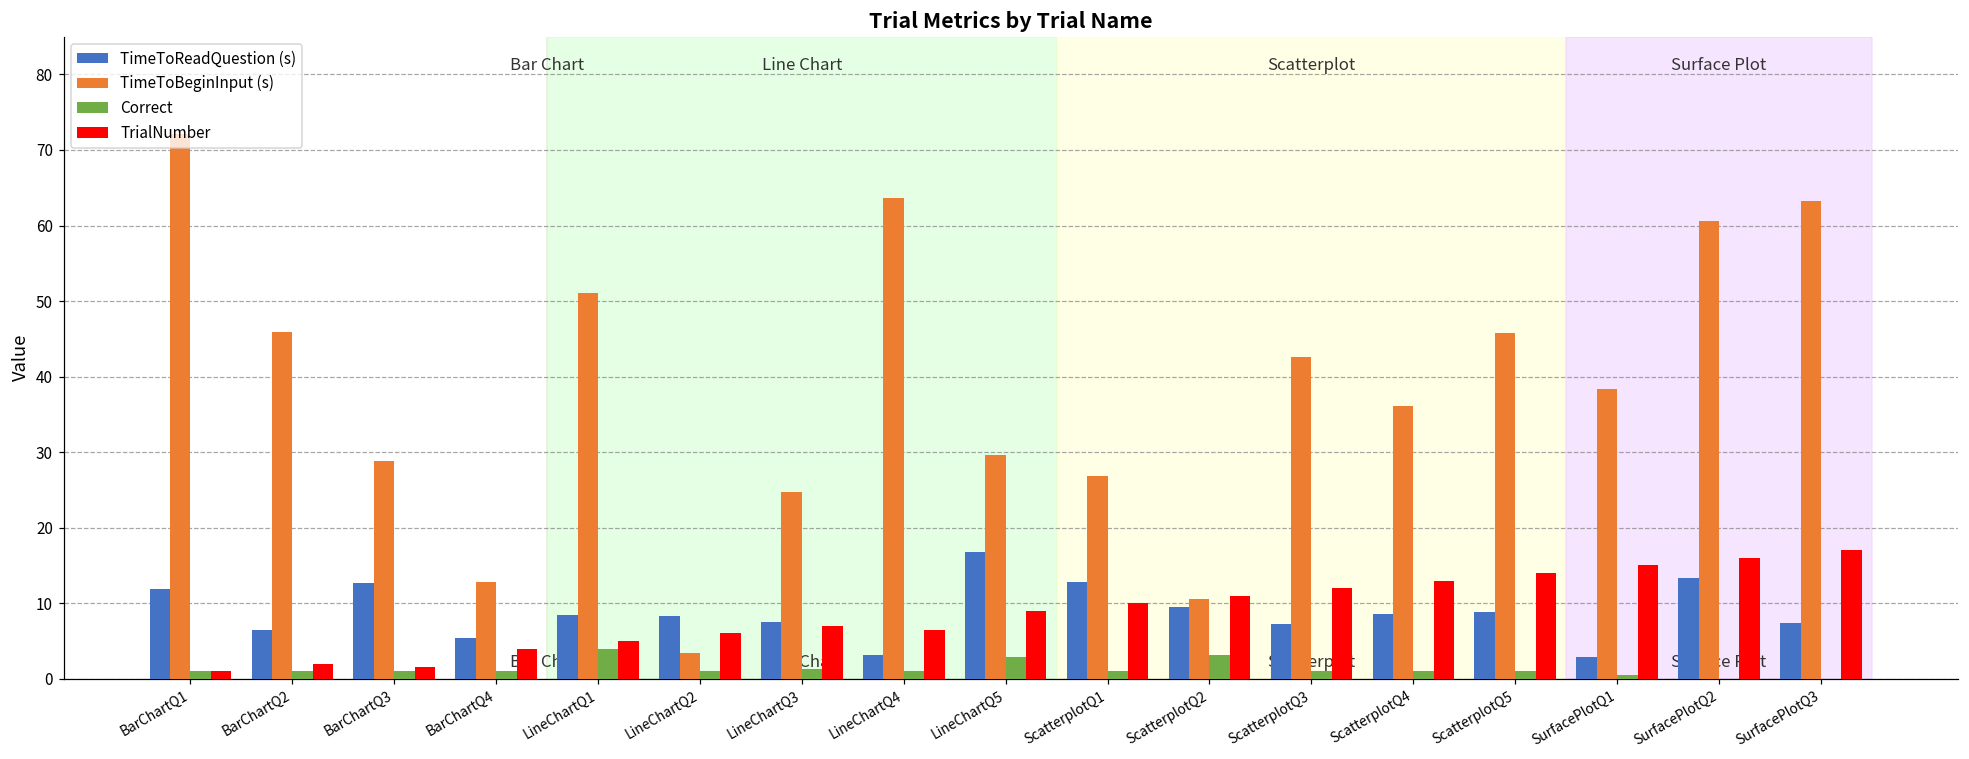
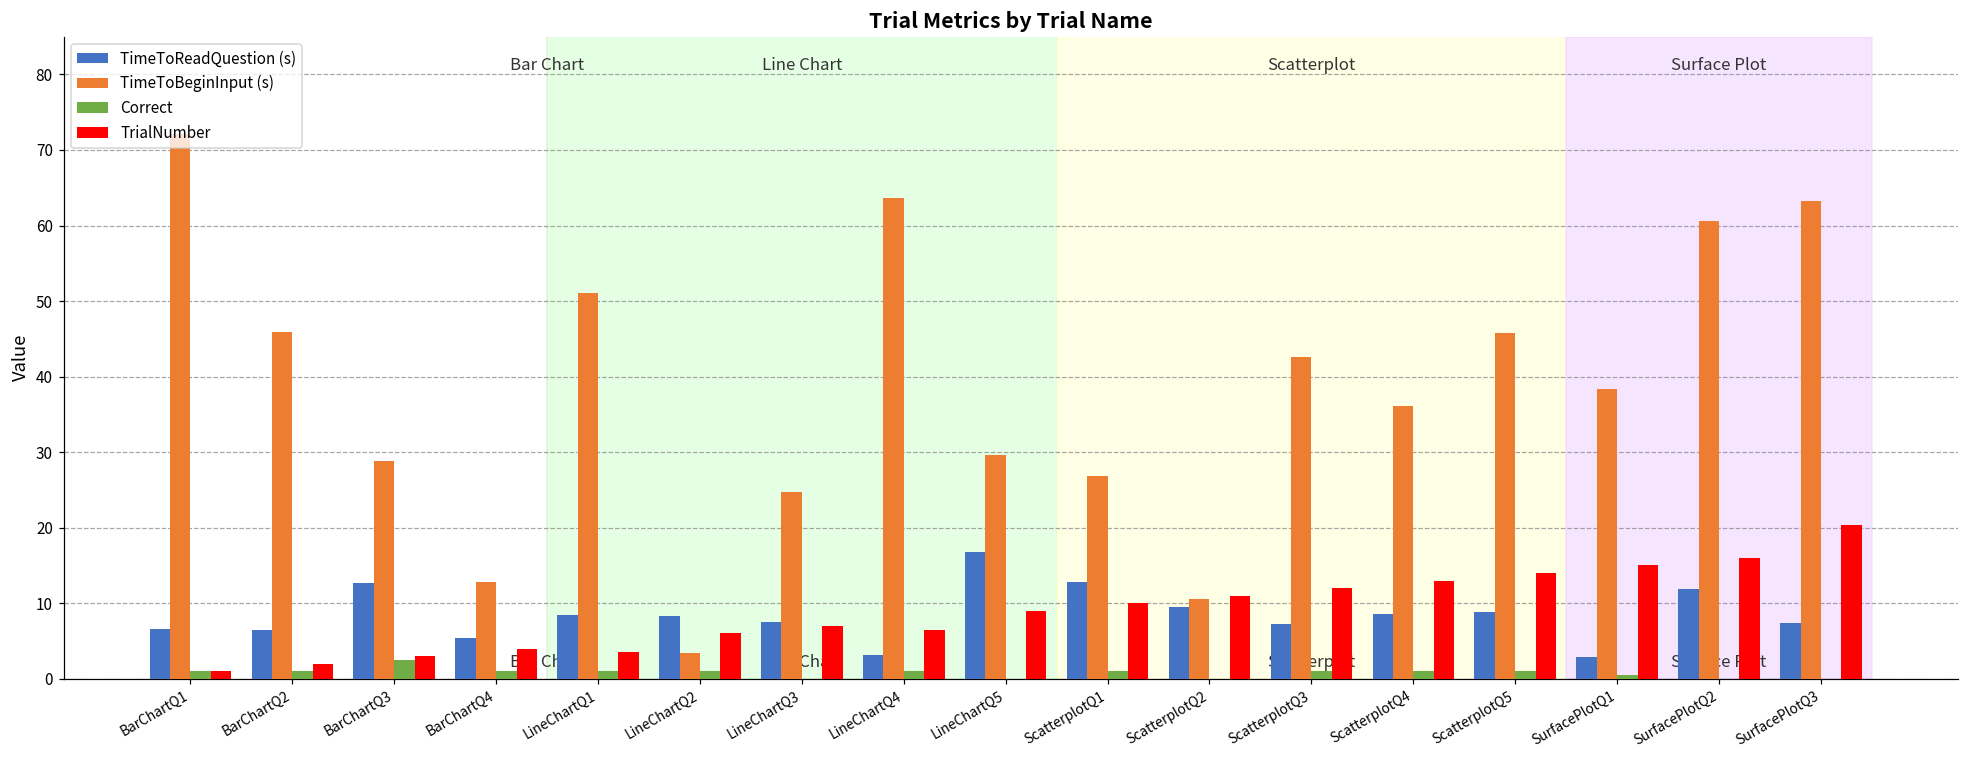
TimeToReadQuestion (s), BarChartQ1: 12 -> 7
Correct, BarChartQ3: 1 -> 3
TrialNumber, BarChartQ3: 2 -> 3
Correct, LineChartQ1: 4 -> 1
TrialNumber, LineChartQ1: 5 -> 4
Correct, LineChartQ3: 1 -> 0
Correct, LineChartQ5: 3 -> 0
Correct, ScatterplotQ2: 3 -> 0
TimeToReadQuestion (s), SurfacePlotQ2: 13 -> 12
TrialNumber, SurfacePlotQ3: 17 -> 20
